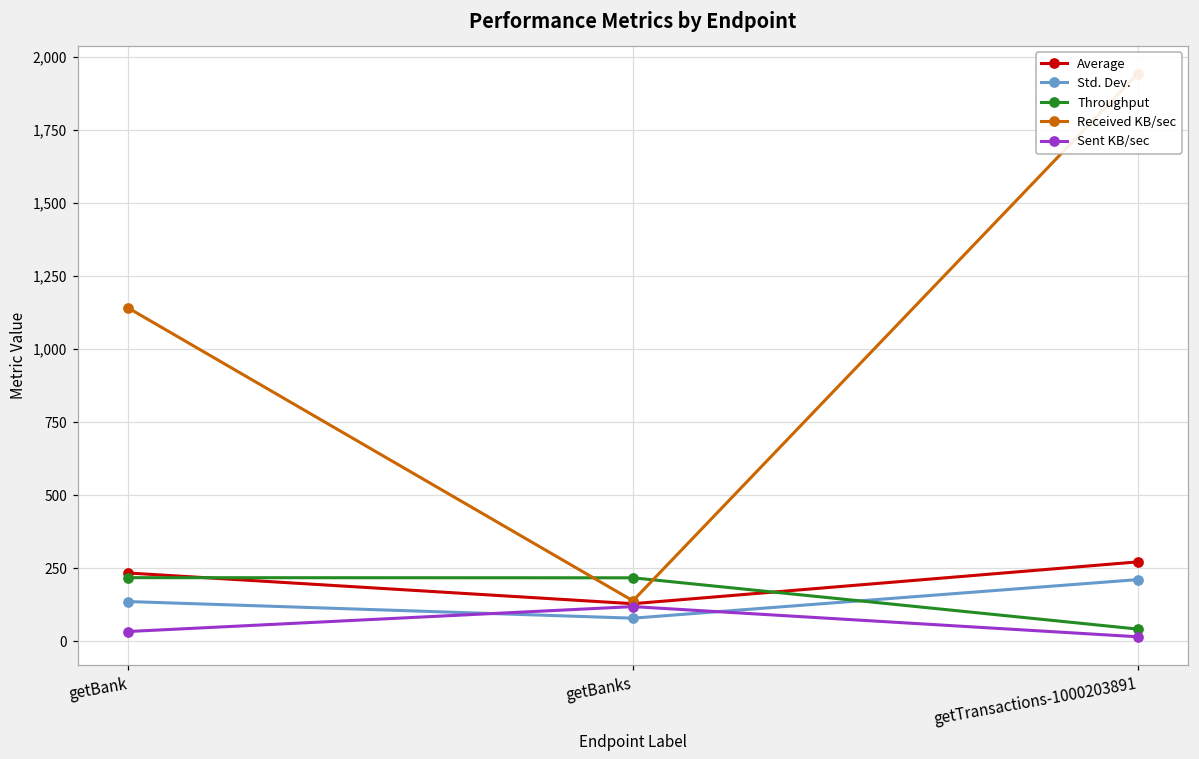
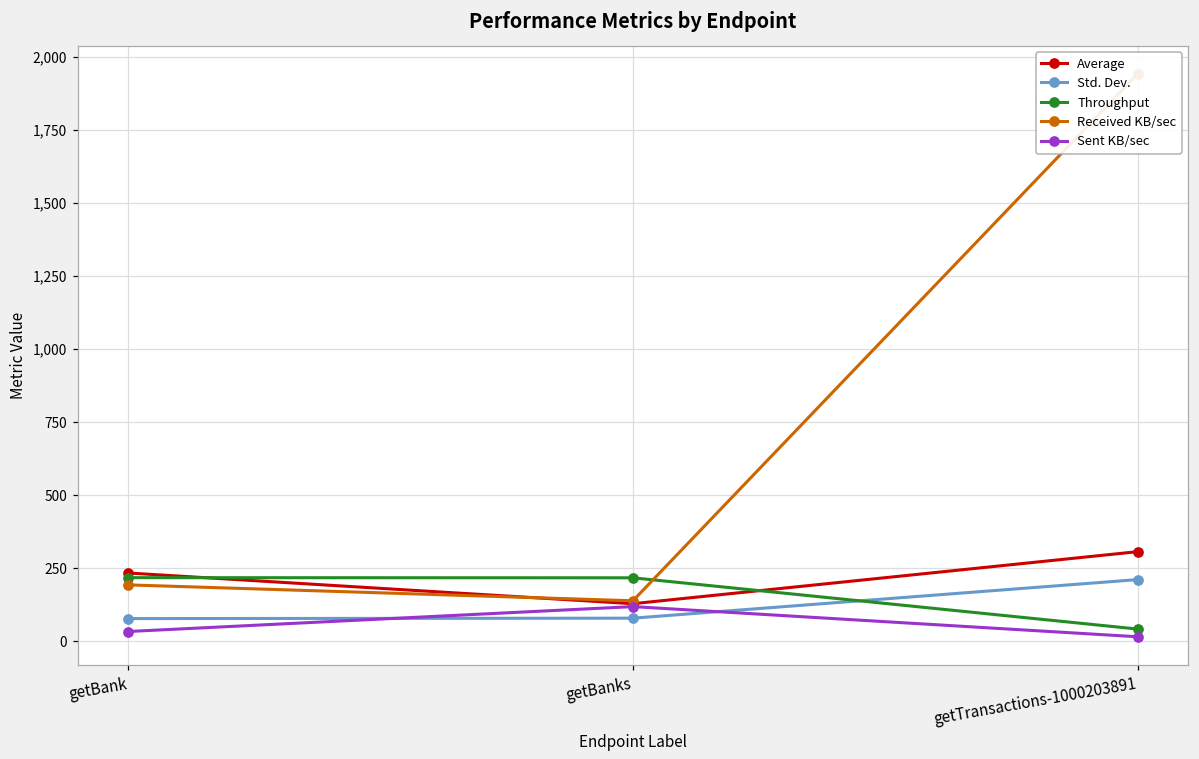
Std. Dev., getBank: 140 -> 80
Received KB/sec, getBank: 1,140 -> 190
Average, getTransactions-1000203891: 270 -> 310
